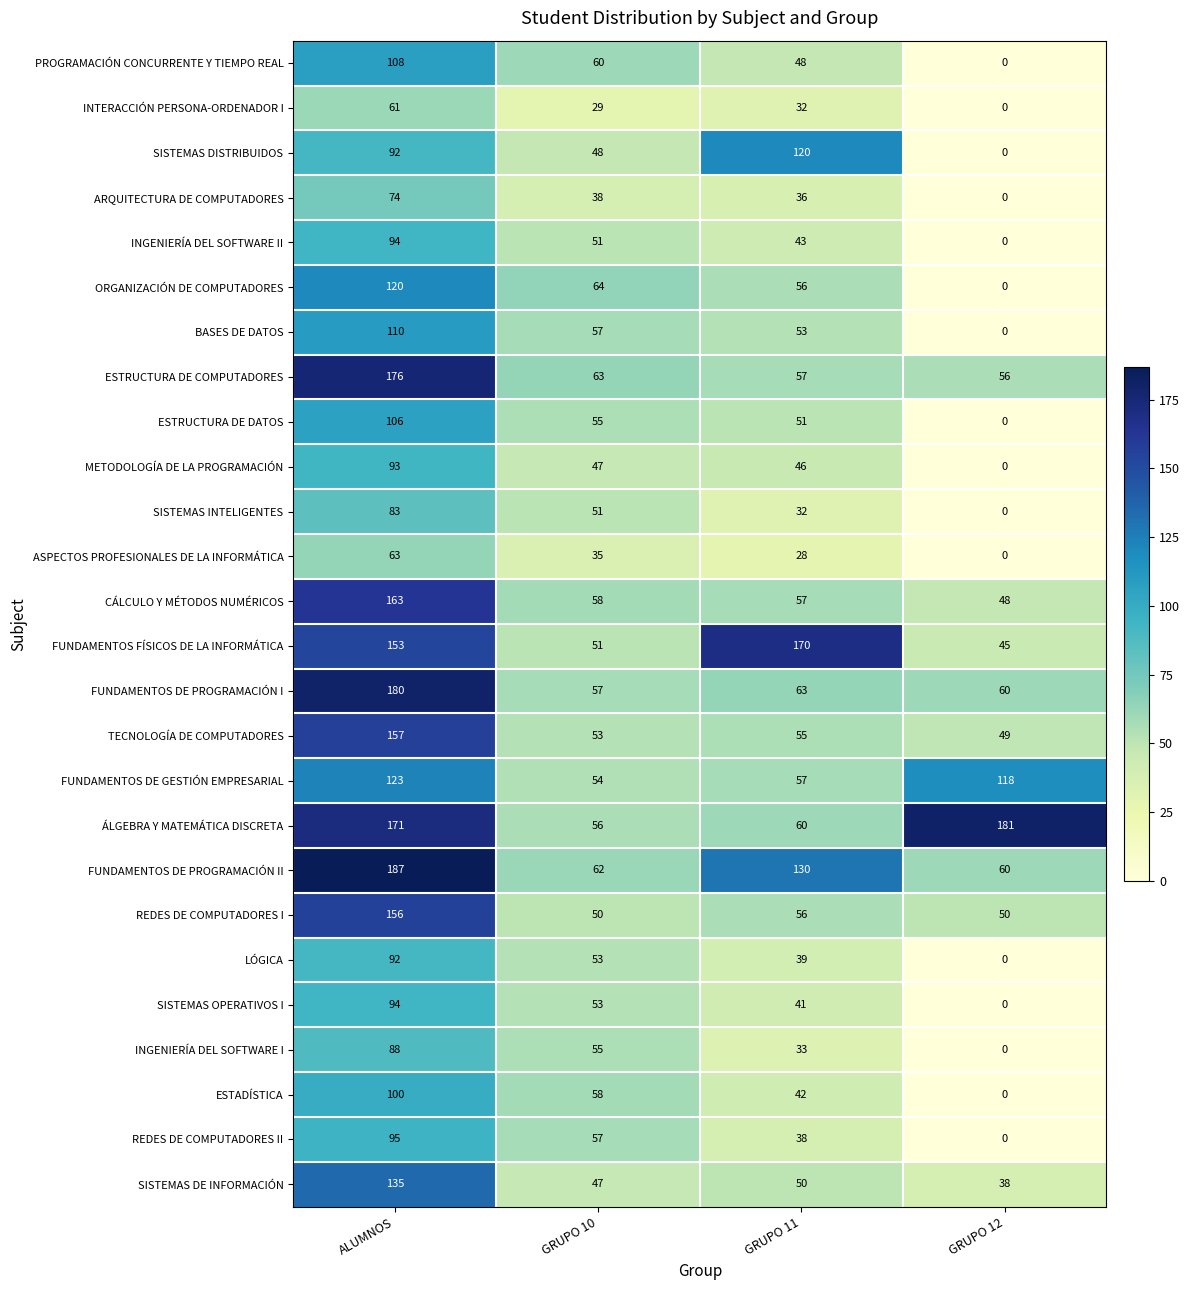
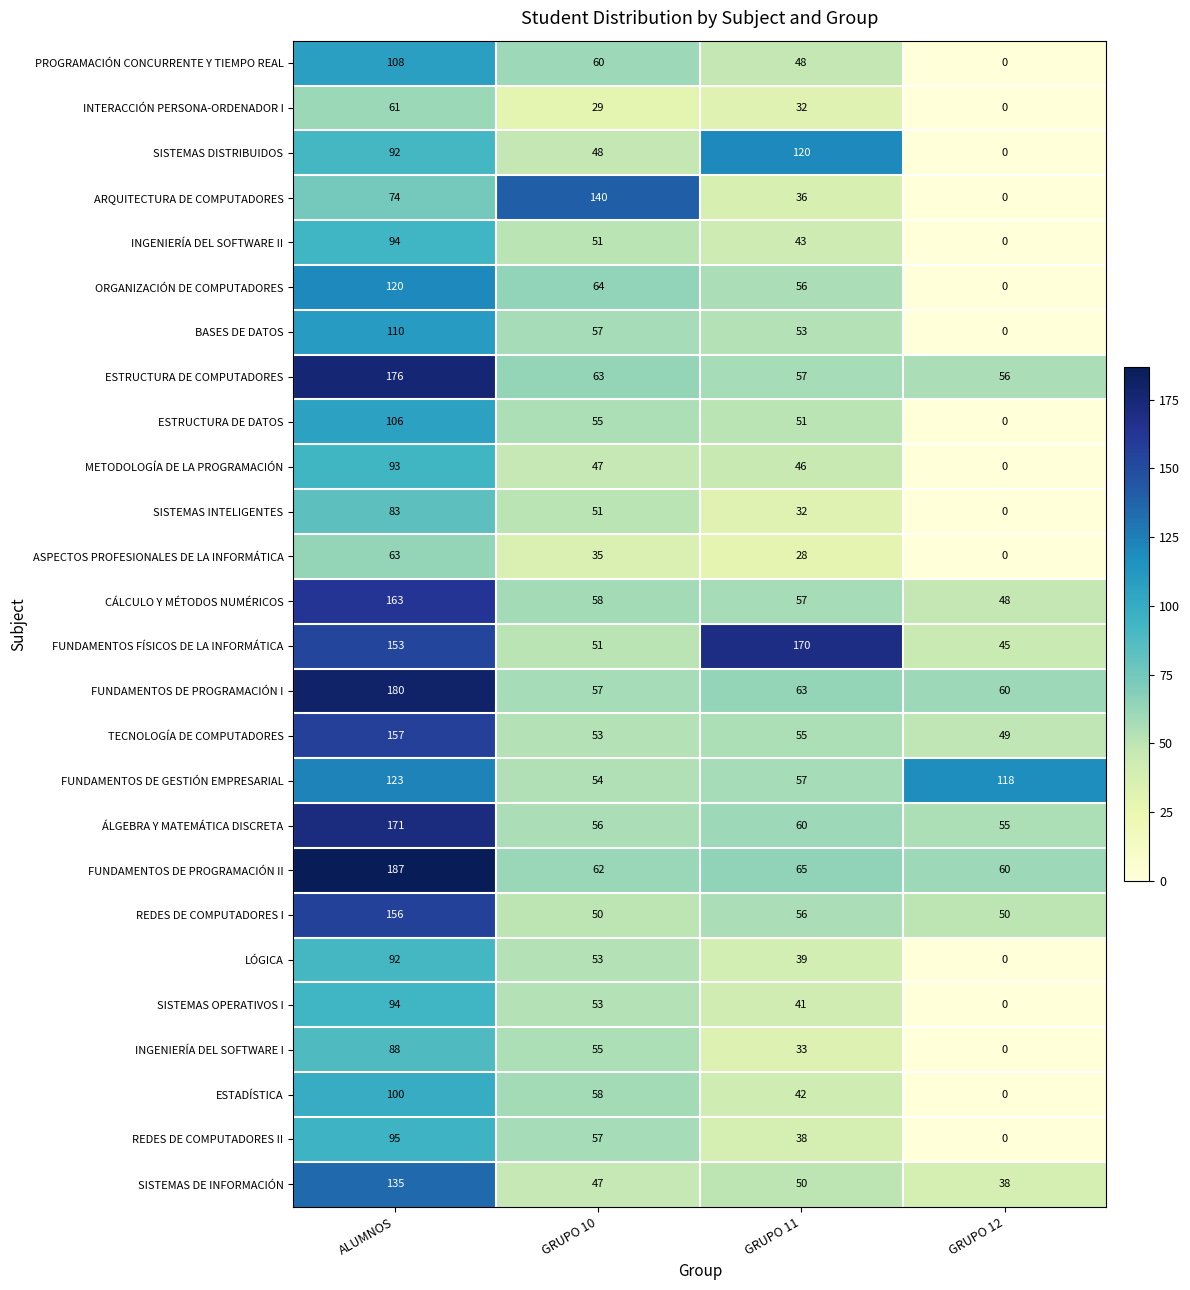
ARQUITECTURA DE COMPUTADORES, GRUPO 10: 38 -> 140
ÁLGEBRA Y MATEMÁTICA DISCRETA, GRUPO 12: 181 -> 55
FUNDAMENTOS DE PROGRAMACIÓN II, GRUPO 11: 130 -> 65
